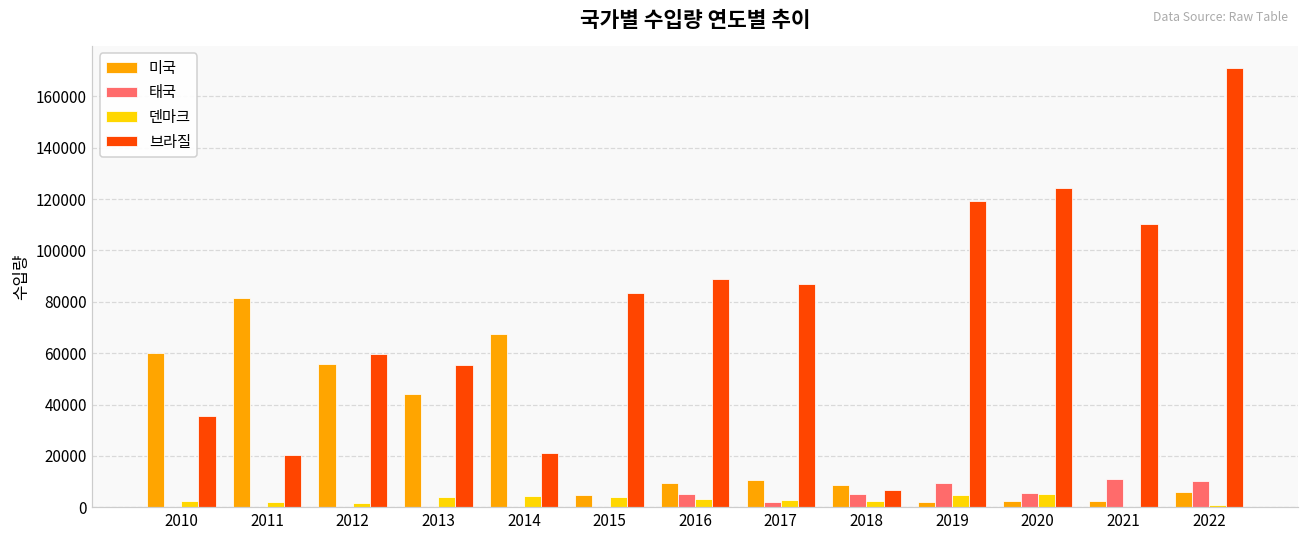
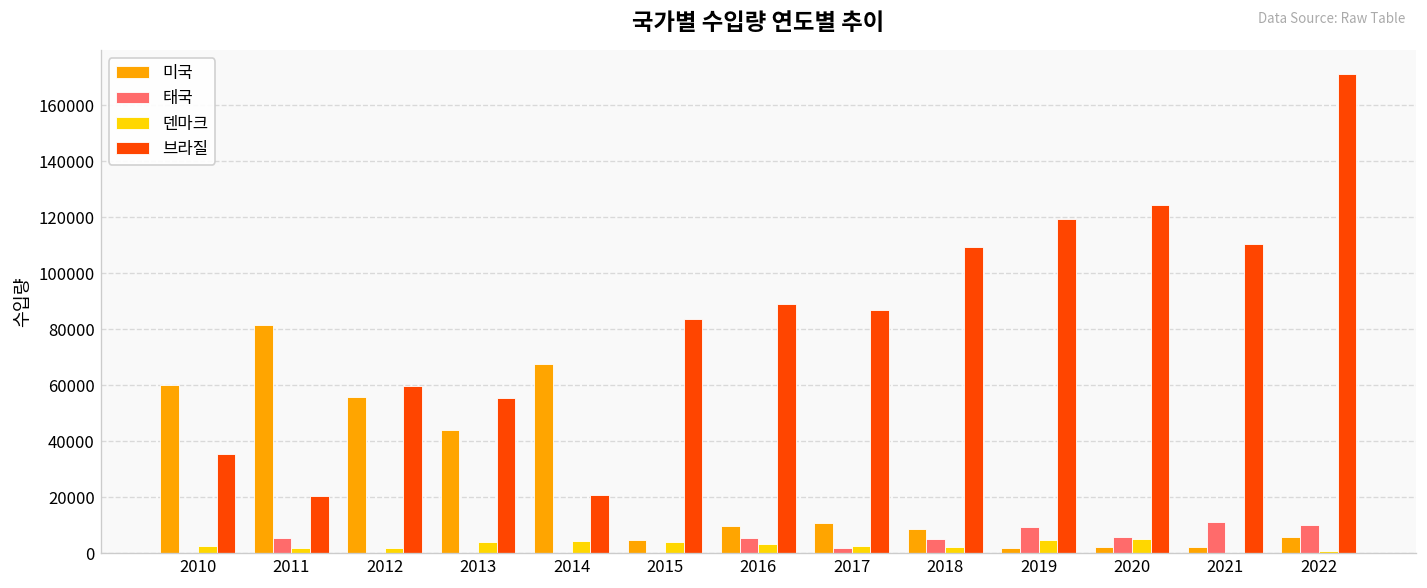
태국, 2011: 0 -> 5000
브라질, 2018: 7000 -> 109000
